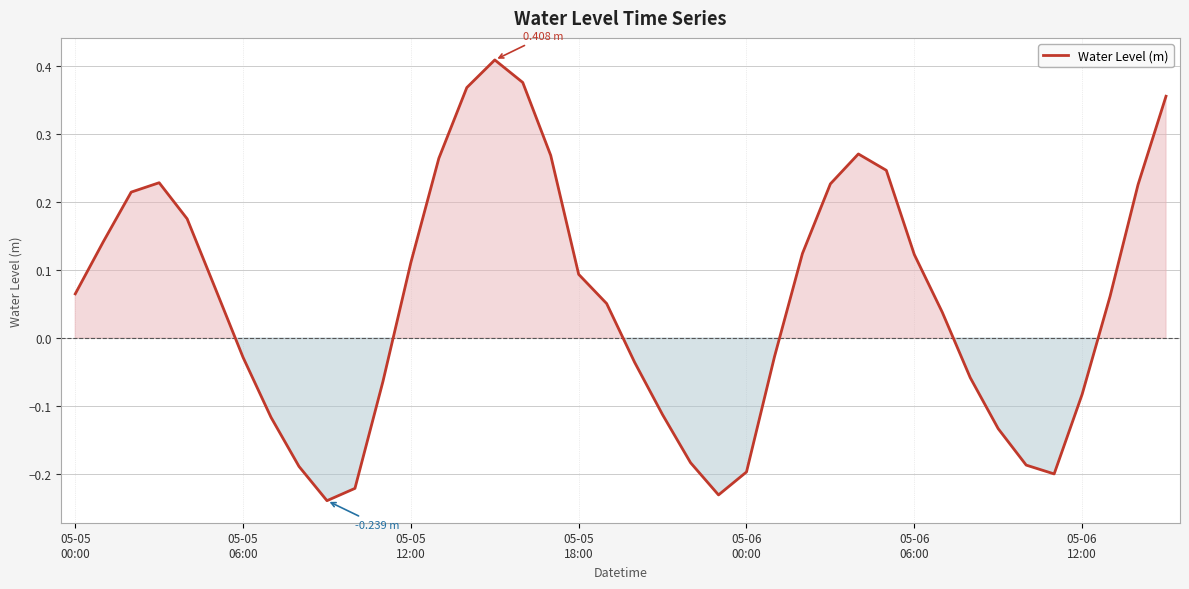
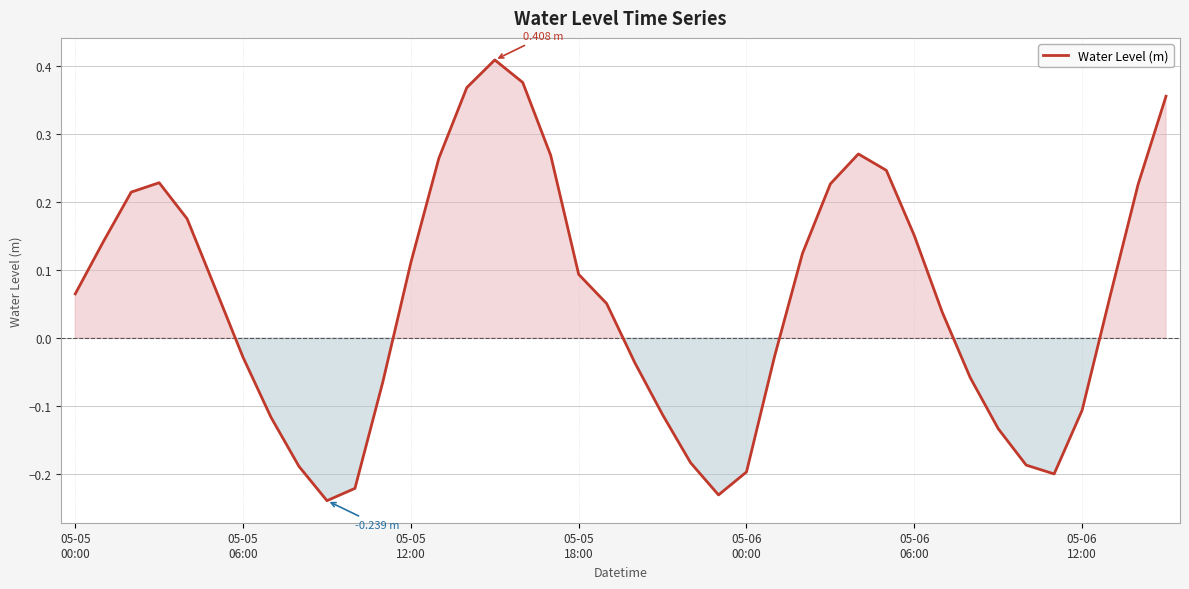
05-06 06:00: 0.12 -> 0.15
05-06 12:00: -0.08 -> -0.11
